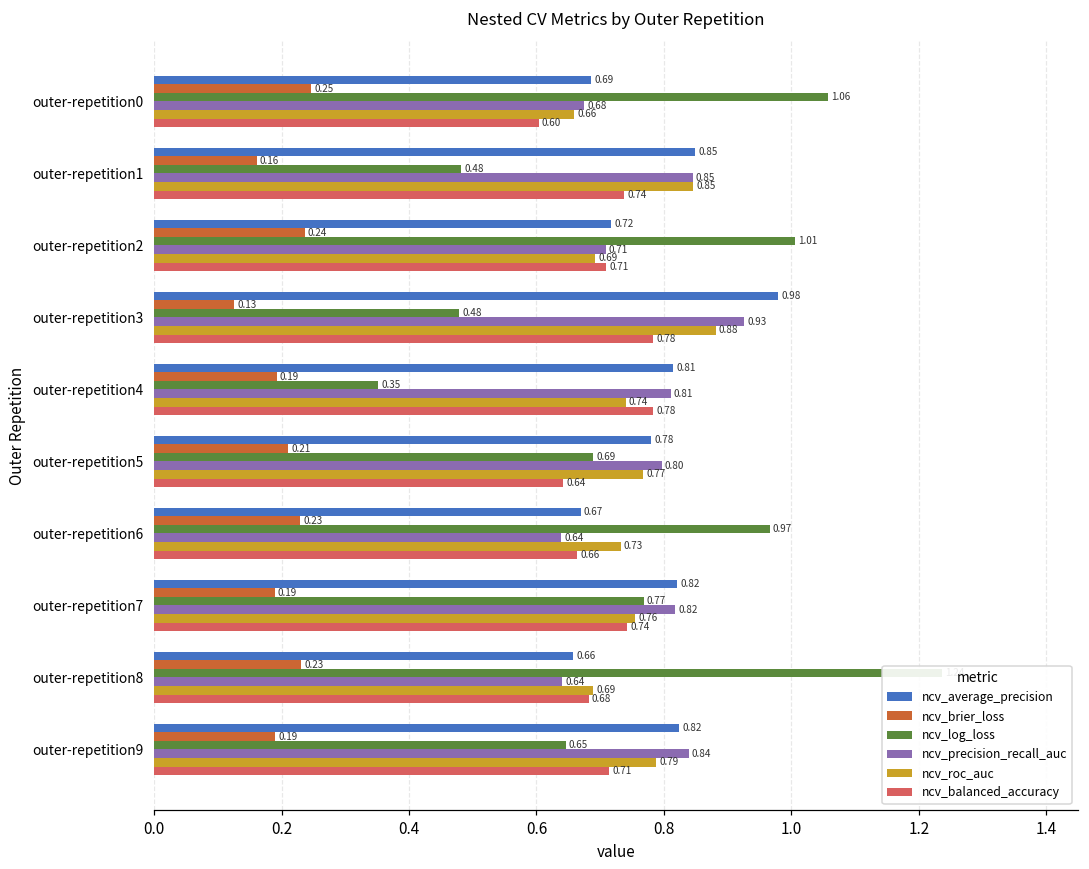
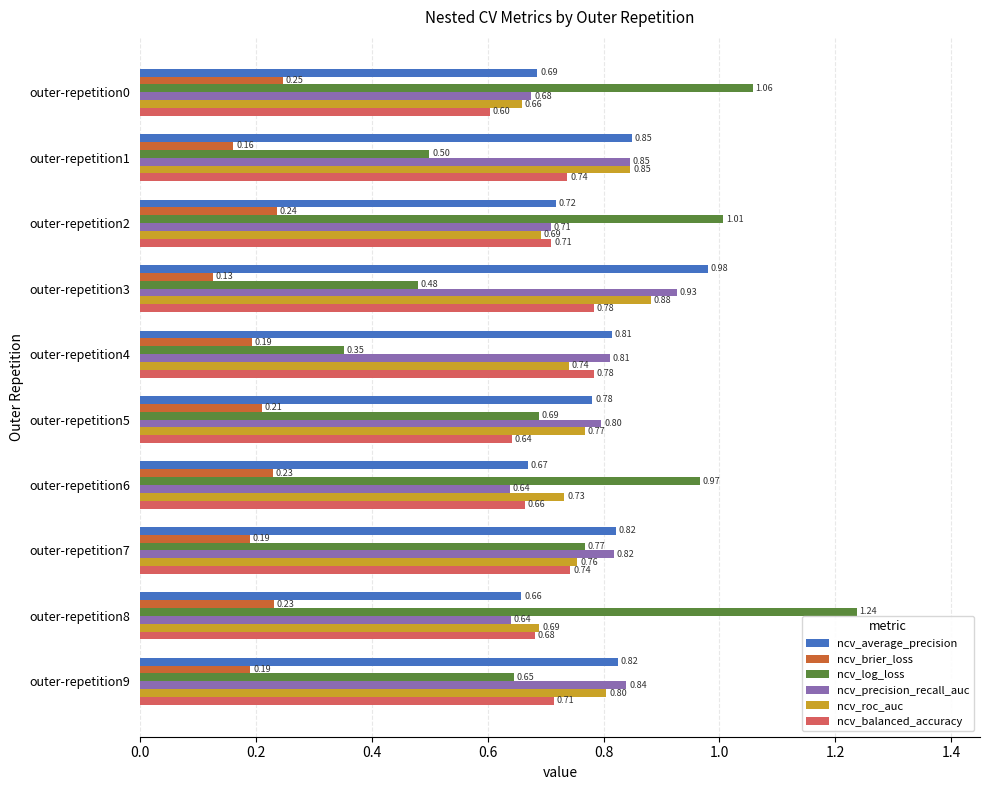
ncv_log_loss, outer-repetition1: 0.48 -> 0.50
ncv_roc_auc, outer-repetition9: 0.79 -> 0.80
